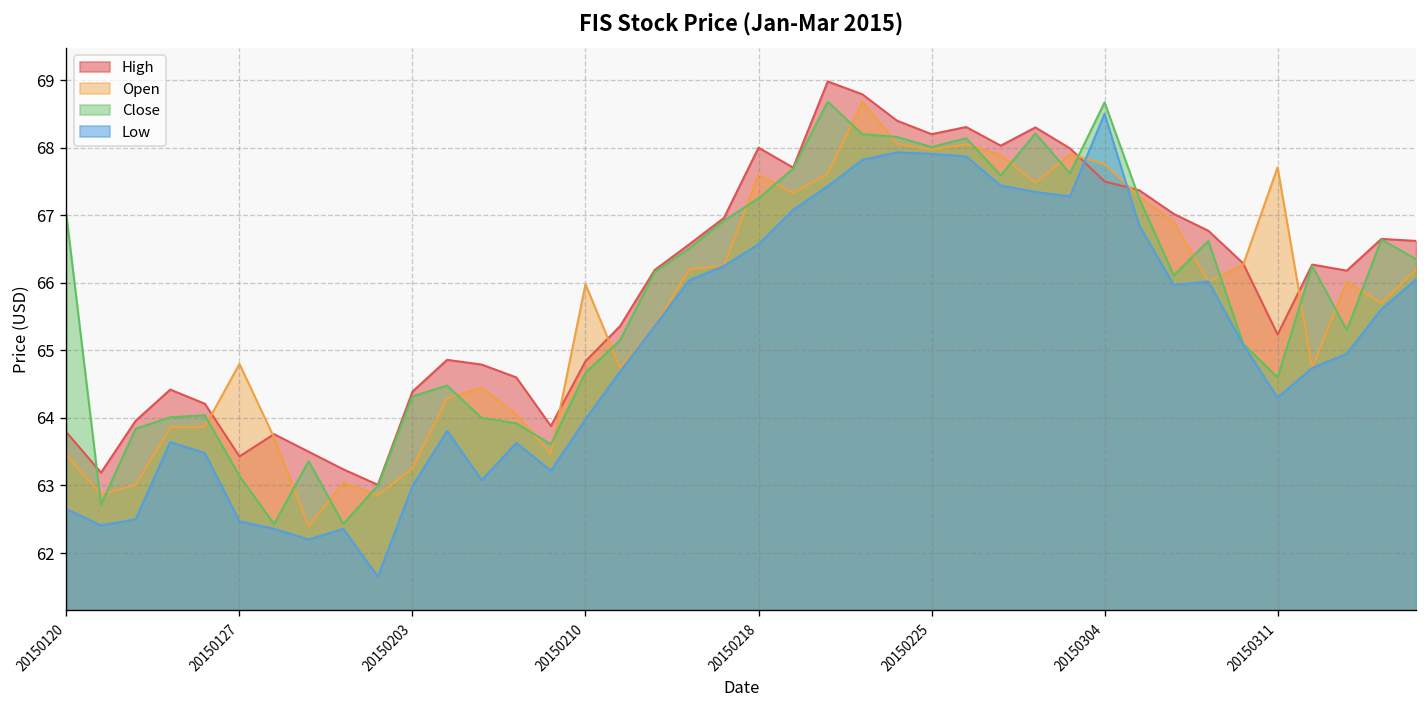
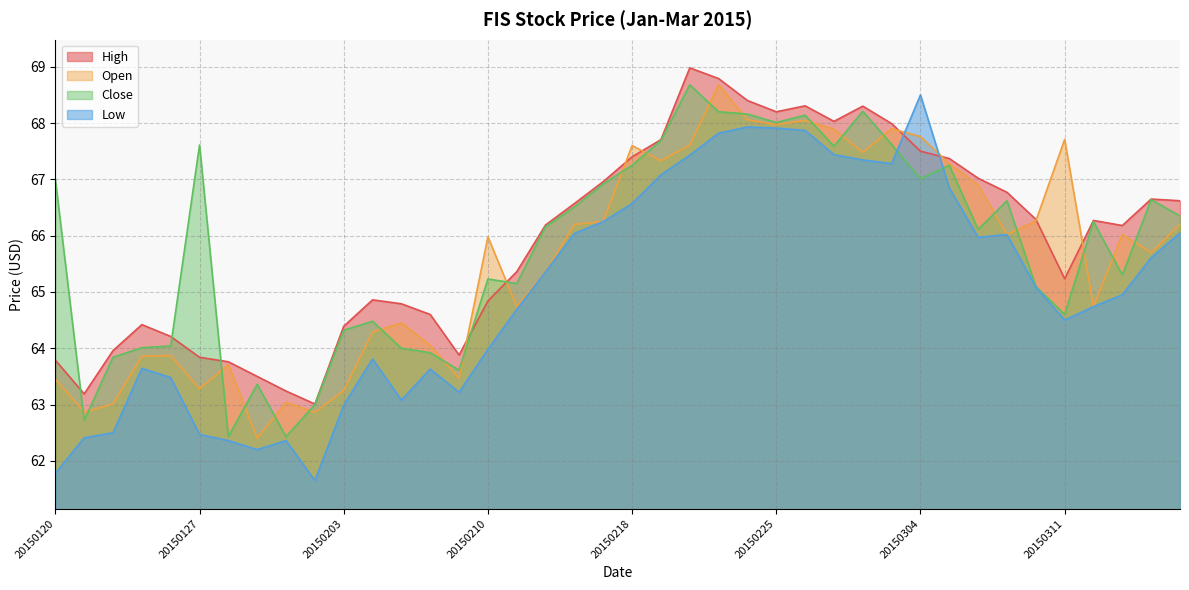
Low, 20150120: 62.7 -> 61.8
High, 20150127: 63.4 -> 63.8
Open, 20150127: 64.8 -> 63.3
Close, 20150127: 63.1 -> 67.6
Close, 20150210: 64.7 -> 65.2
High, 20150218: 68.0 -> 67.4
Close, 20150304: 68.7 -> 67.0
Low, 20150311: 64.3 -> 64.5
